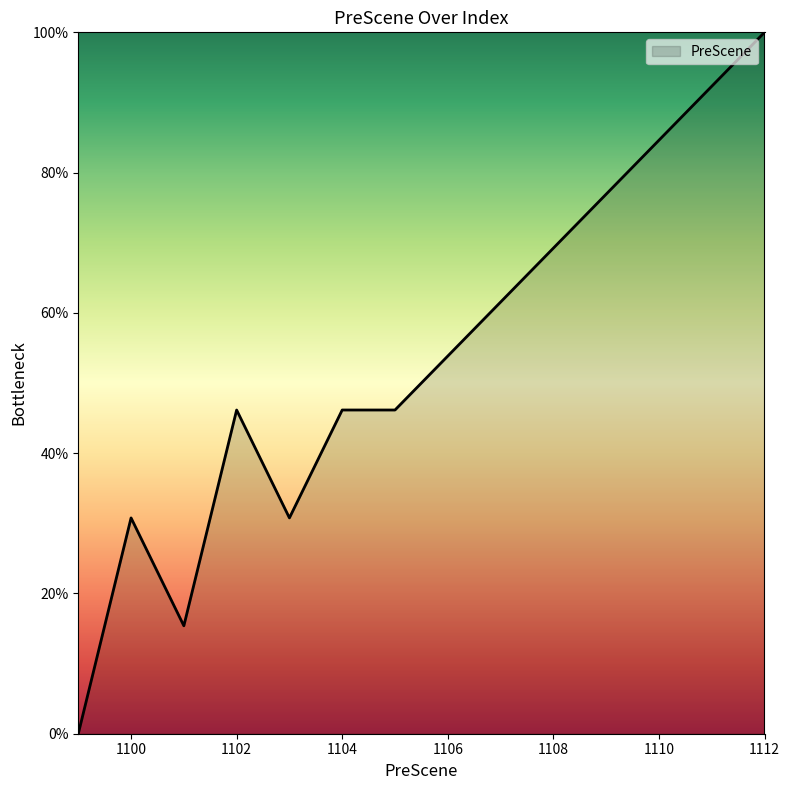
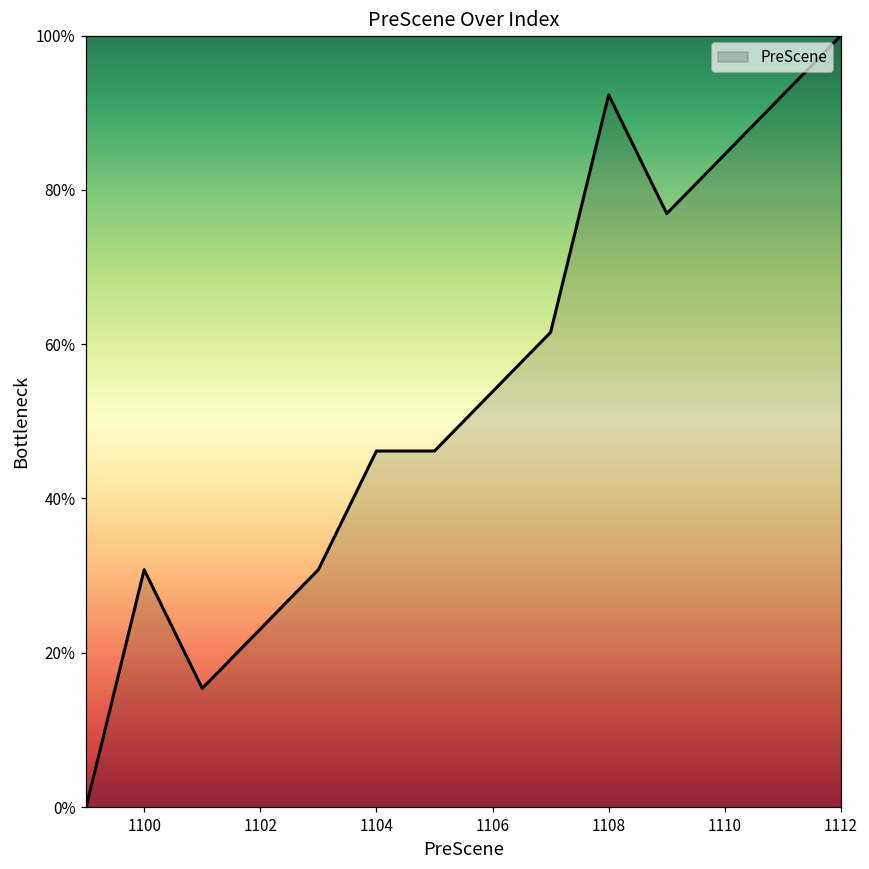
1102: 46% -> 23%
1108: 69% -> 92%
